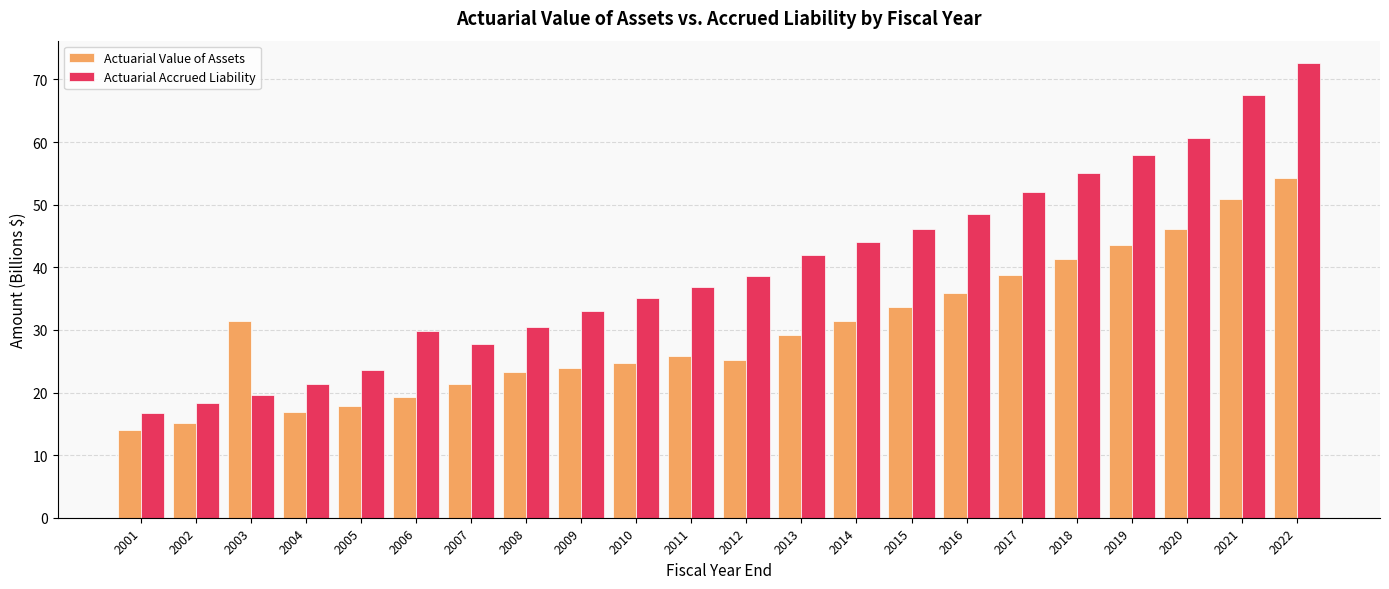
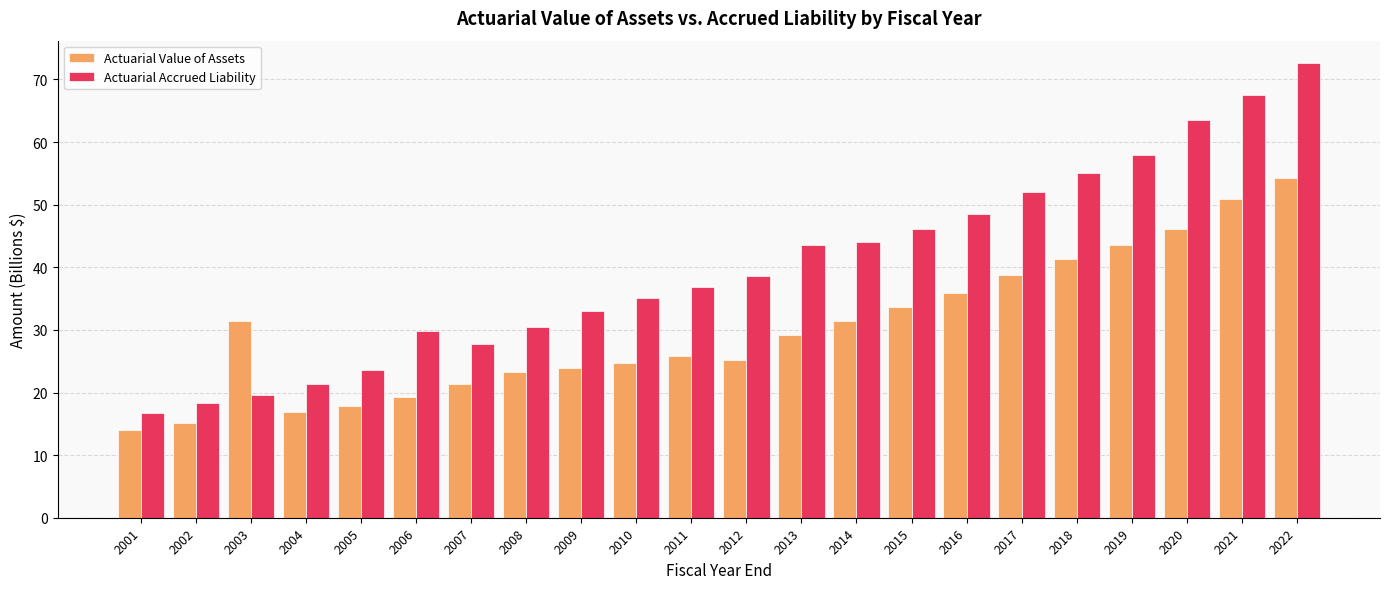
Actuarial Accrued Liability, 2013: 42 -> 44
Actuarial Accrued Liability, 2020: 61 -> 64
